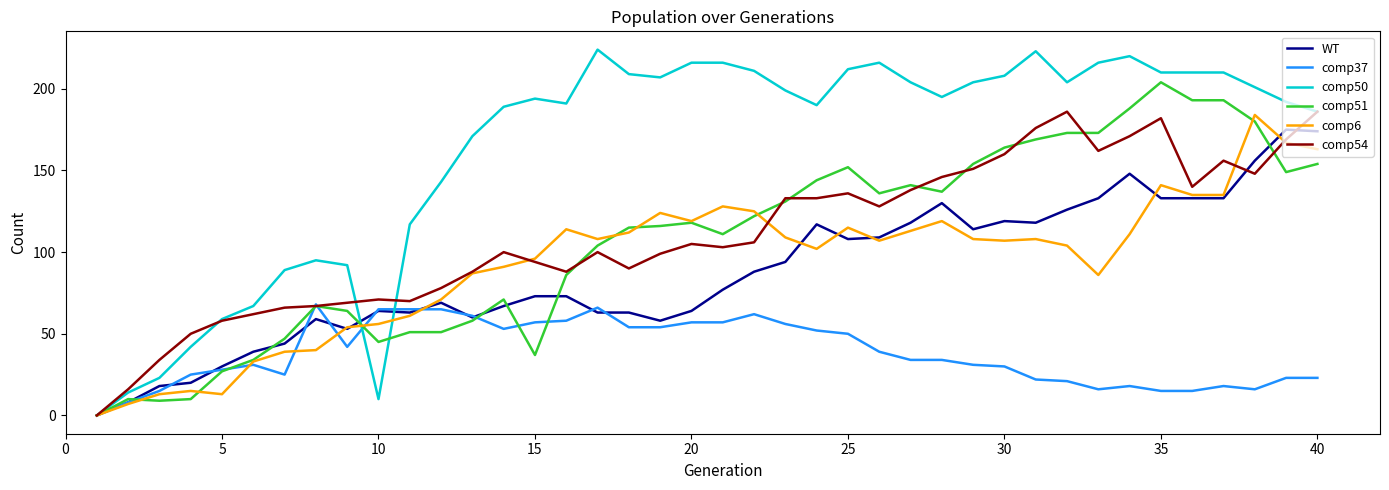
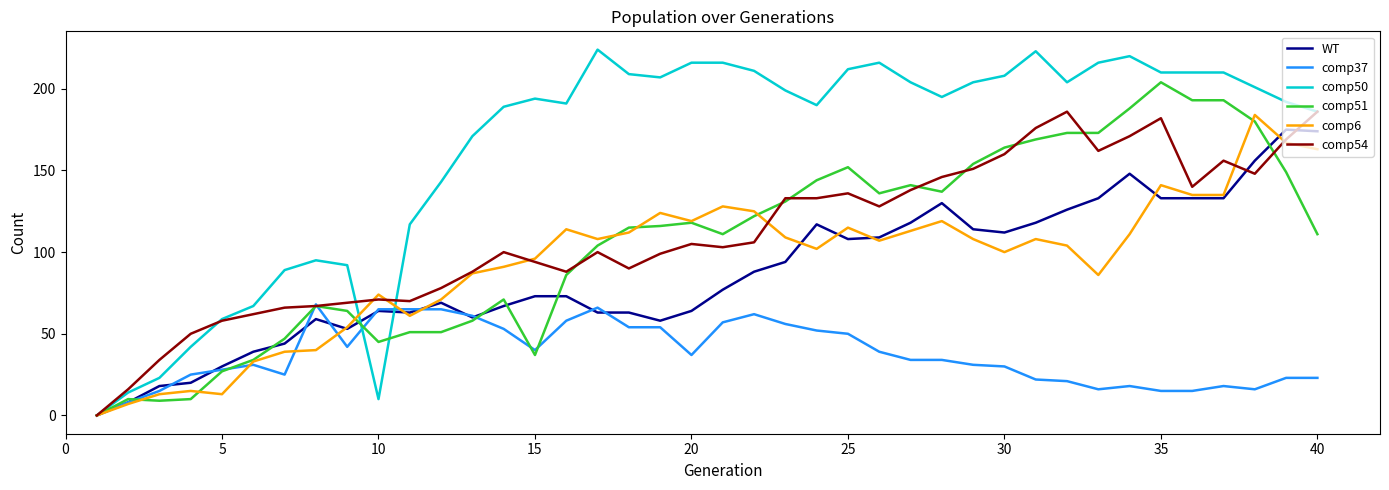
comp6, 10: 56 -> 74
comp37, 15: 57 -> 40
comp37, 20: 57 -> 37
WT, 30: 119 -> 112
comp6, 30: 107 -> 100
comp51, 40: 154 -> 111
